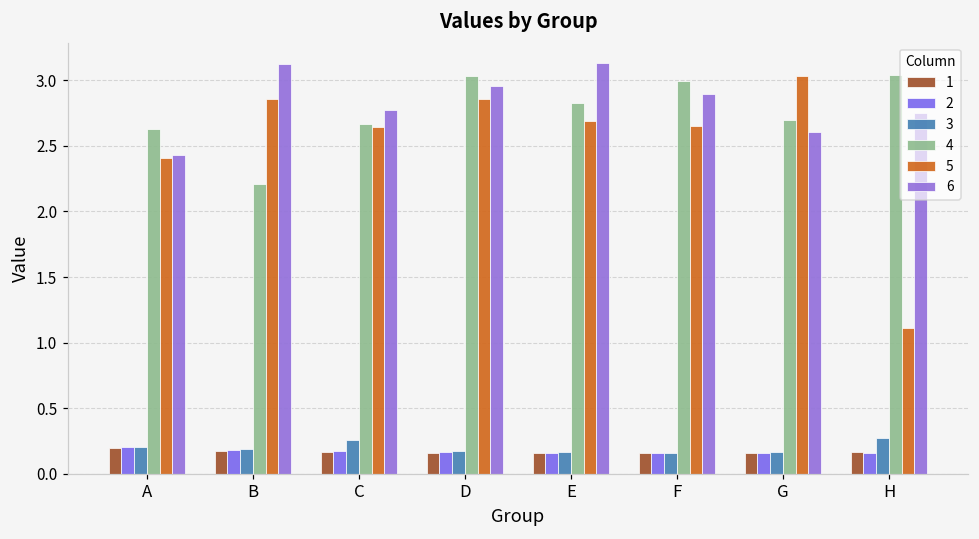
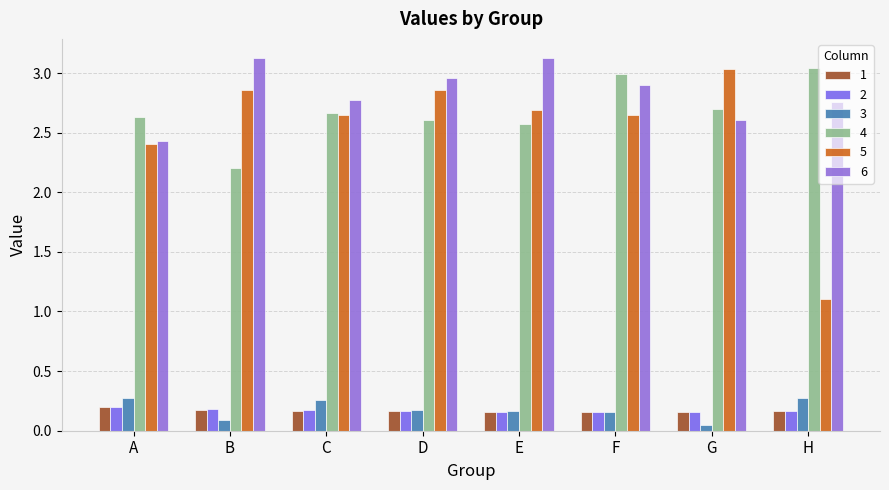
3, A: 0.21 -> 0.28
3, B: 0.19 -> 0.09
4, D: 3.03 -> 2.60
4, E: 2.83 -> 2.57
3, G: 0.16 -> 0.05
